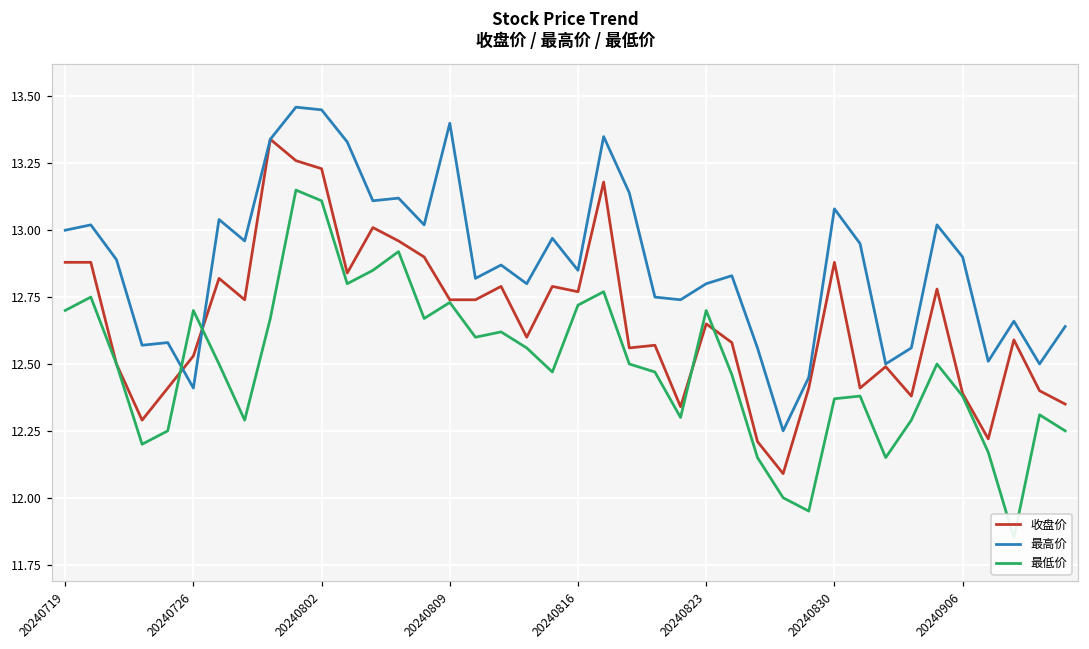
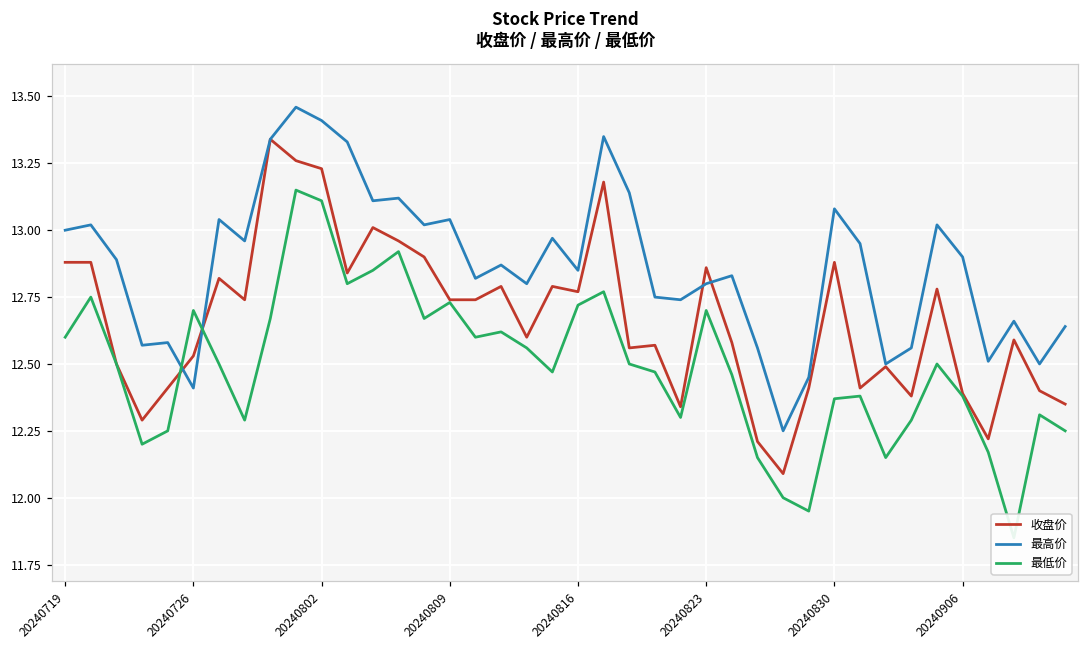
最低价, 20240719: 12.7 -> 12.6
最高价, 20240802: 13.45 -> 13.41
最高价, 20240809: 13.40 -> 13.04
收盘价, 20240823: 12.65 -> 12.86
